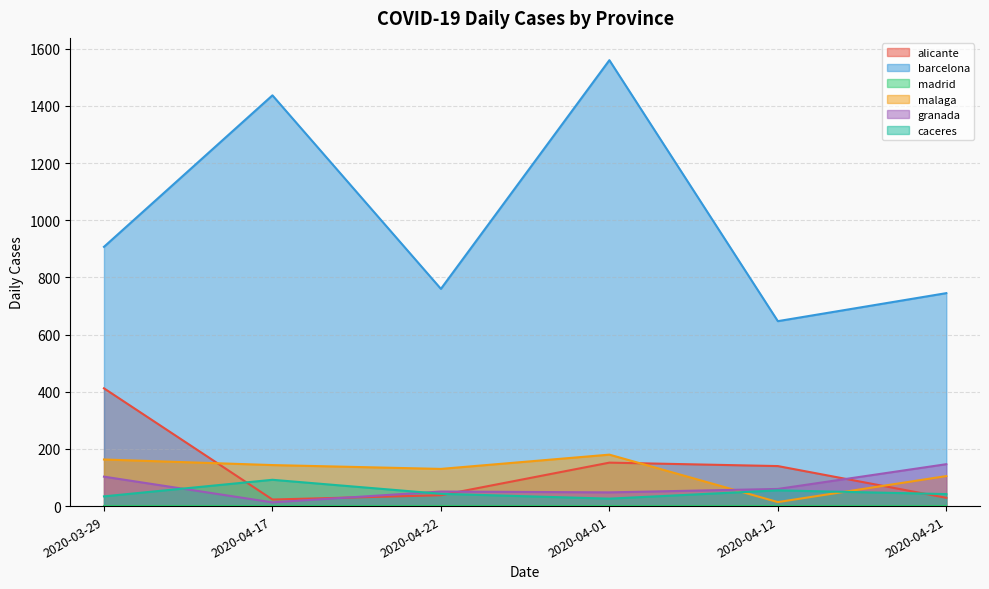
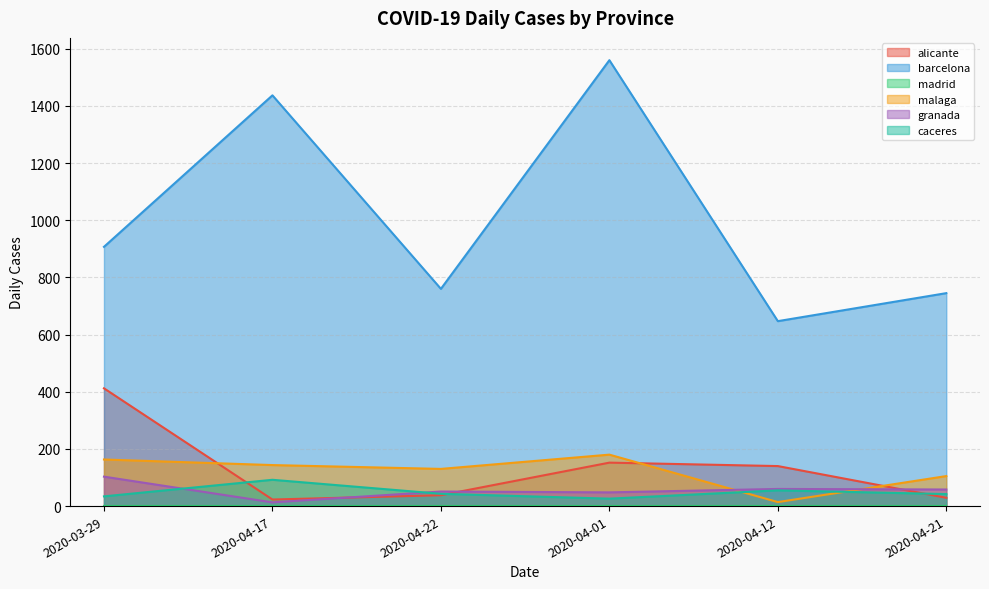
granada, 2020-04-21: 150 -> 60
